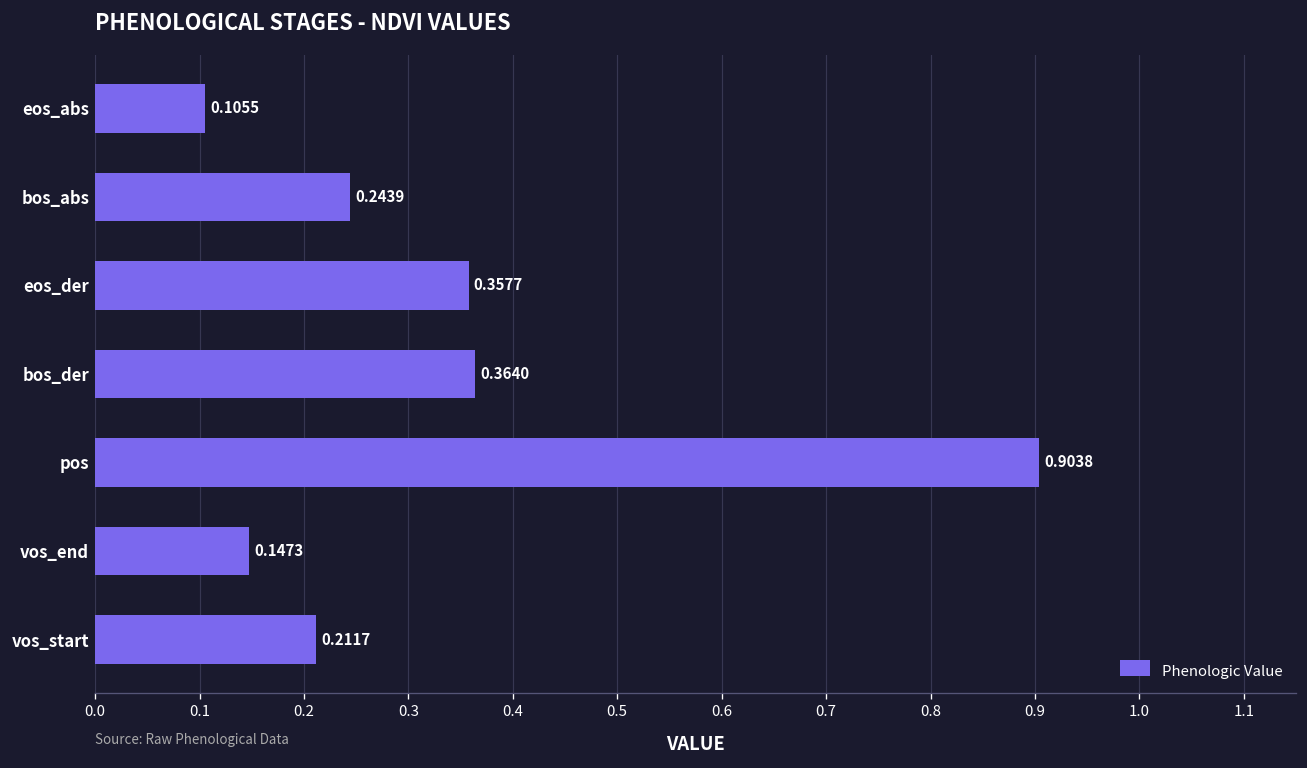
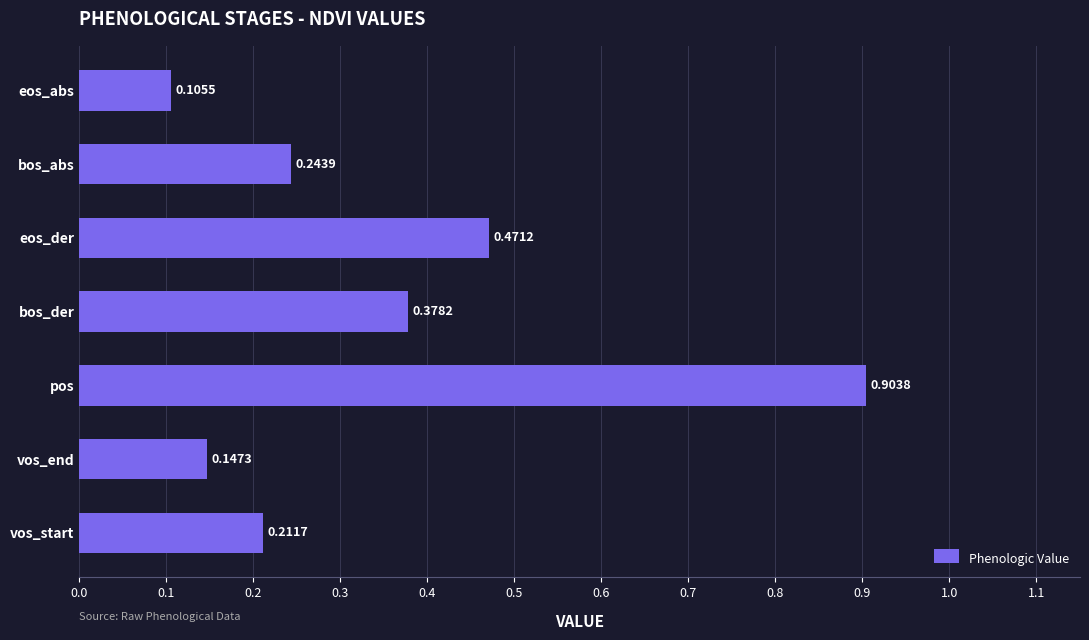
eos_der: 0.3577 -> 0.4712
bos_der: 0.3640 -> 0.3782
